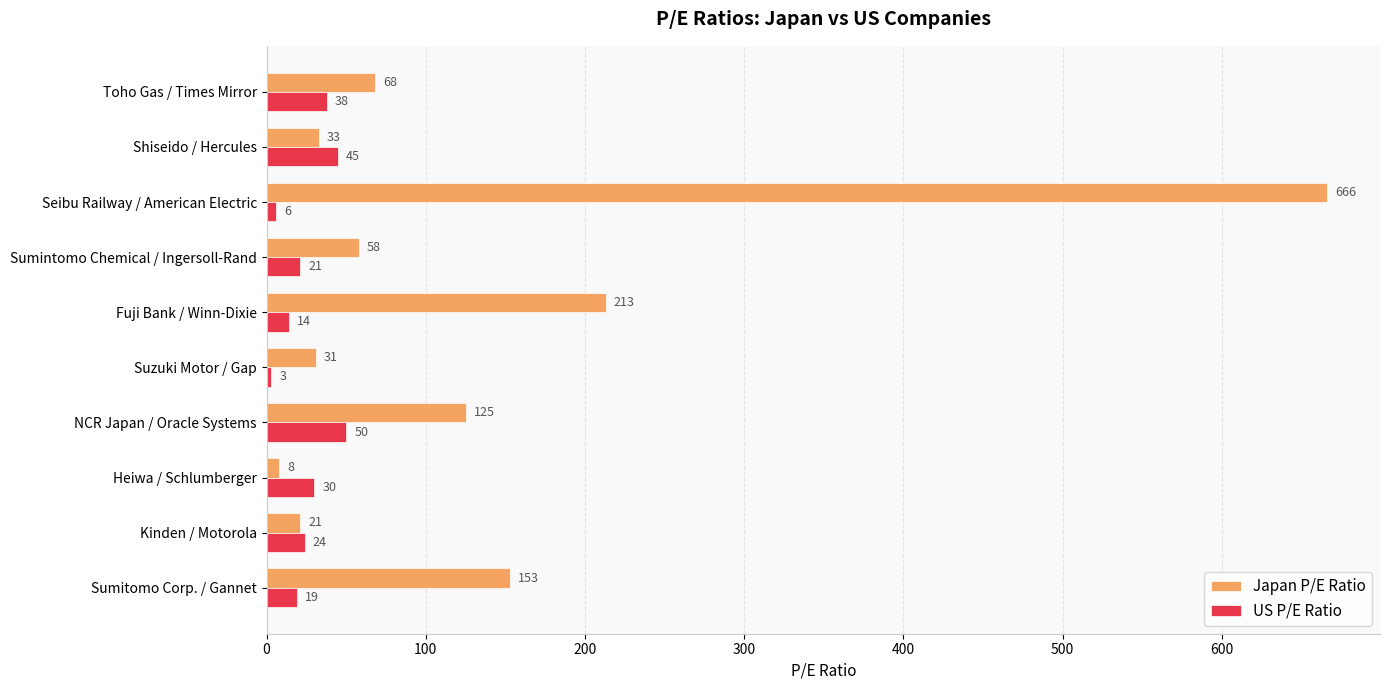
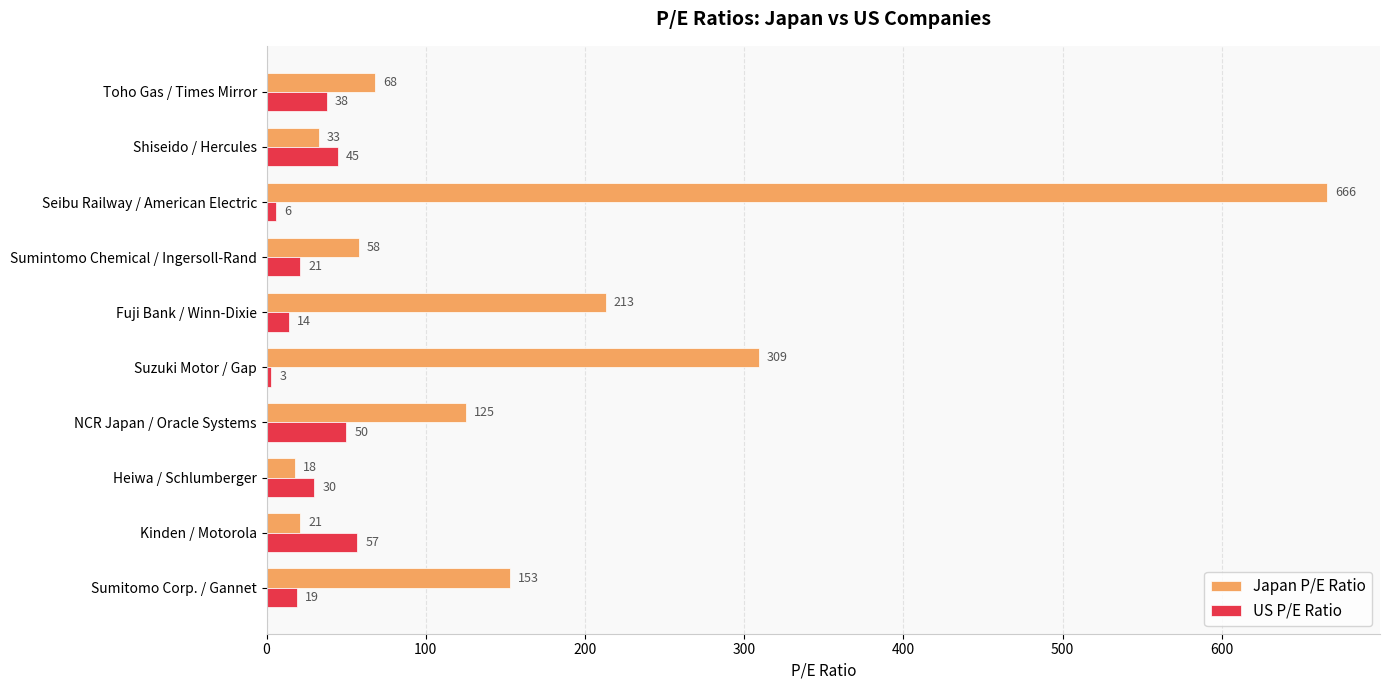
Japan P/E Ratio, Suzuki Motor / Gap: 31 -> 309
Japan P/E Ratio, Heiwa / Schlumberger: 8 -> 18
US P/E Ratio, Kinden / Motorola: 24 -> 57
